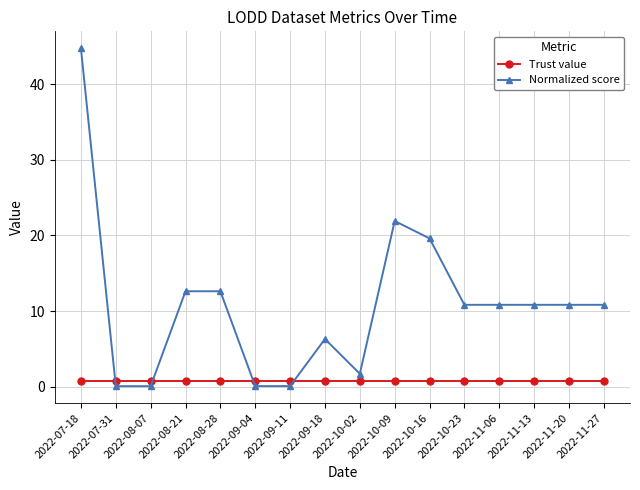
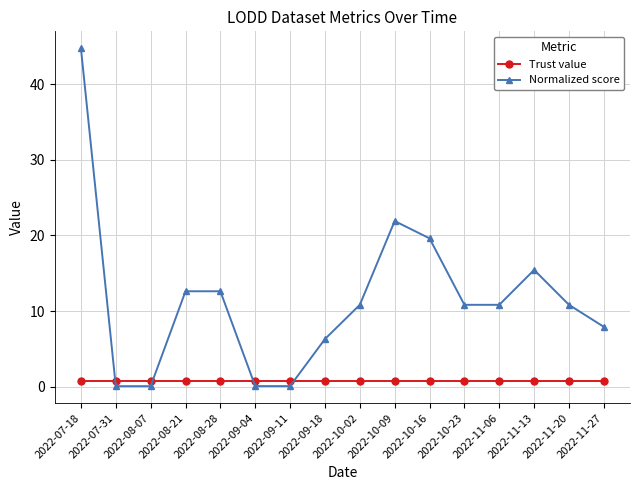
Normalized score, 2022-10-02: 2 -> 11
Normalized score, 2022-11-13: 11 -> 15
Normalized score, 2022-11-27: 11 -> 8
